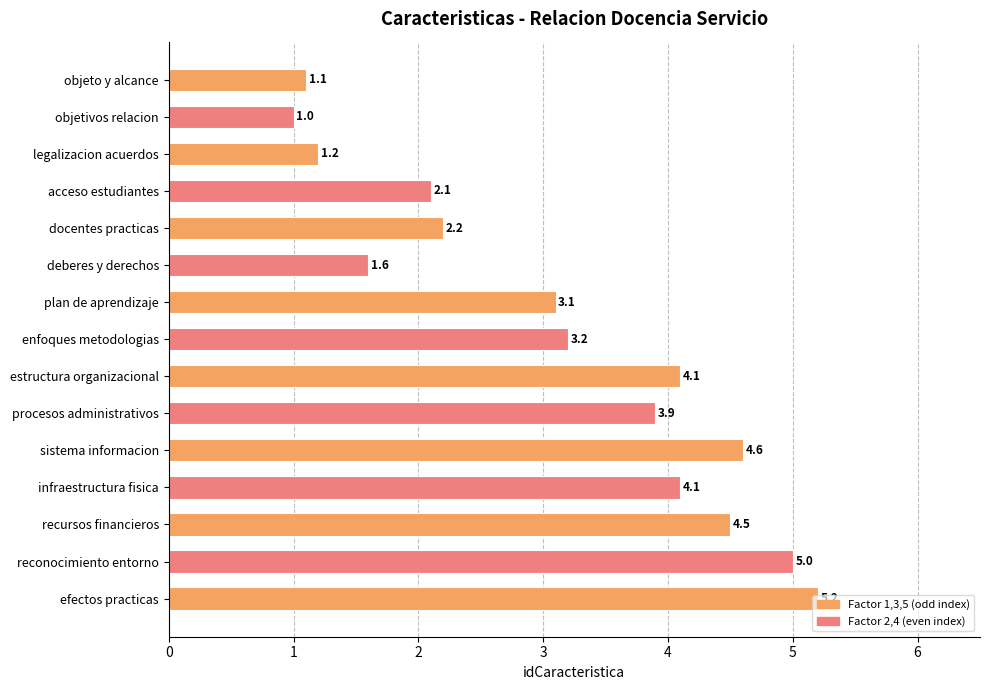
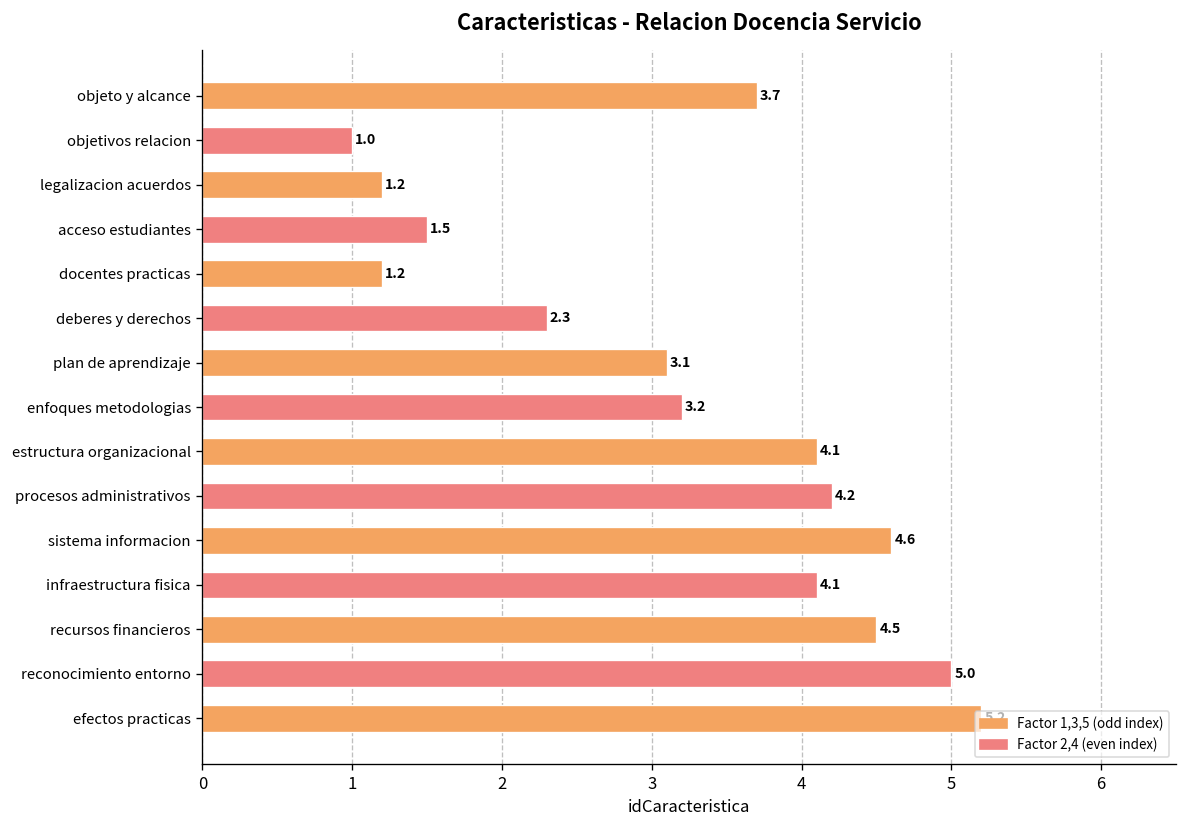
objeto y alcance: 1.1 -> 3.7
acceso estudiantes: 2.1 -> 1.5
docentes practicas: 2.2 -> 1.2
deberes y derechos: 1.6 -> 2.3
procesos administrativos: 3.9 -> 4.2
